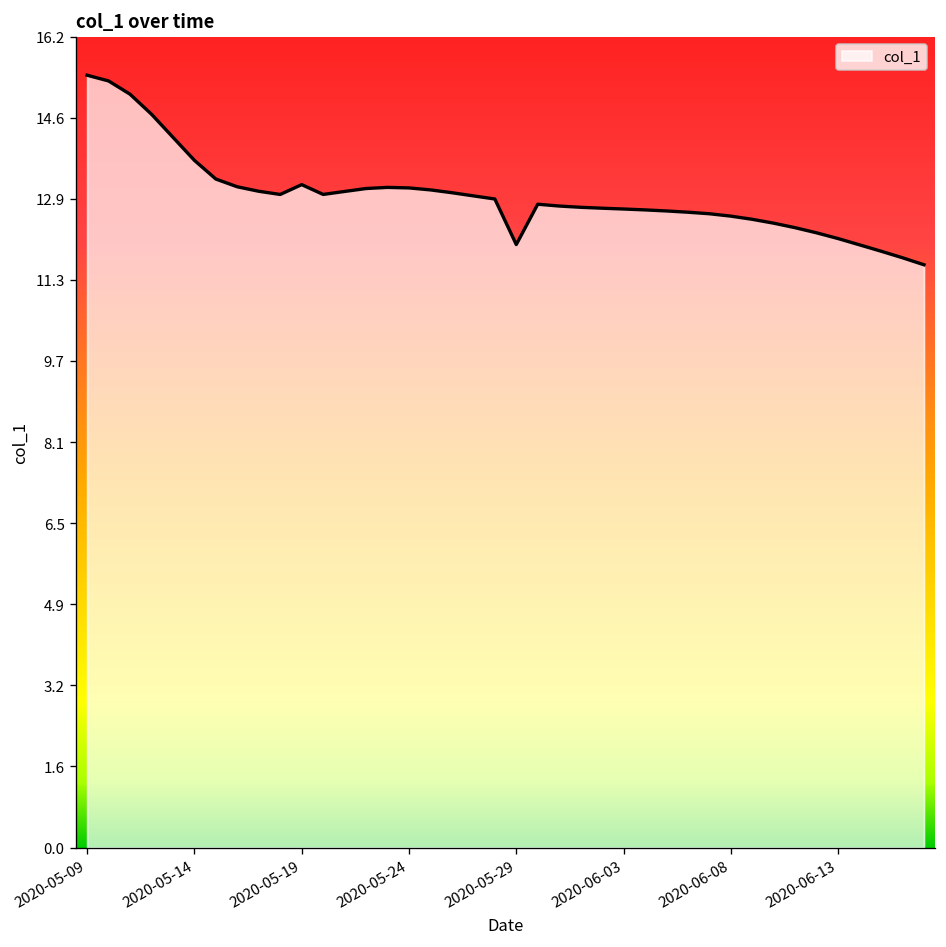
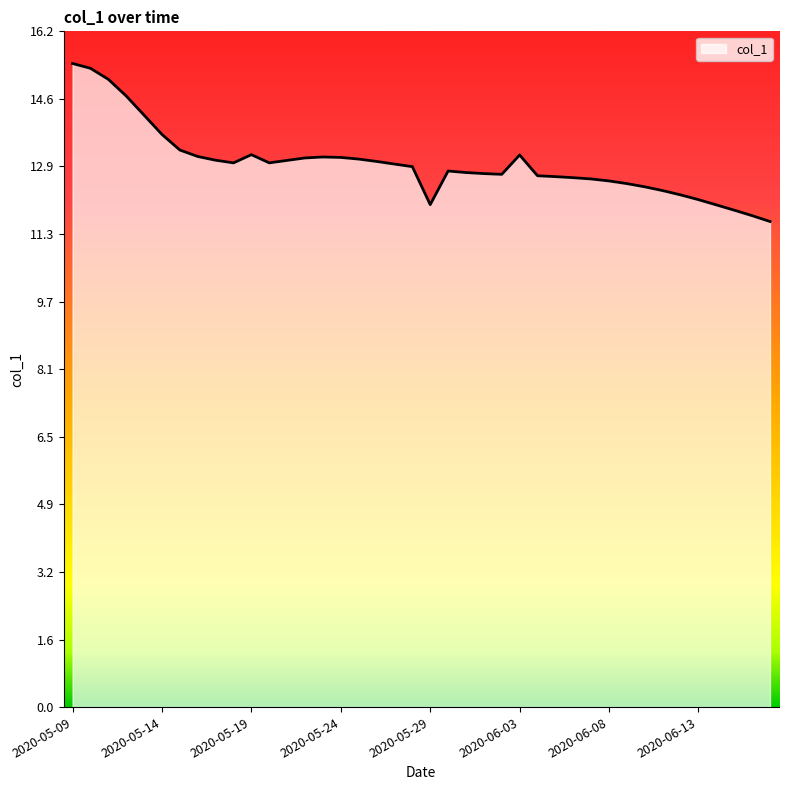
2020-06-03: 12.7 -> 13.2
